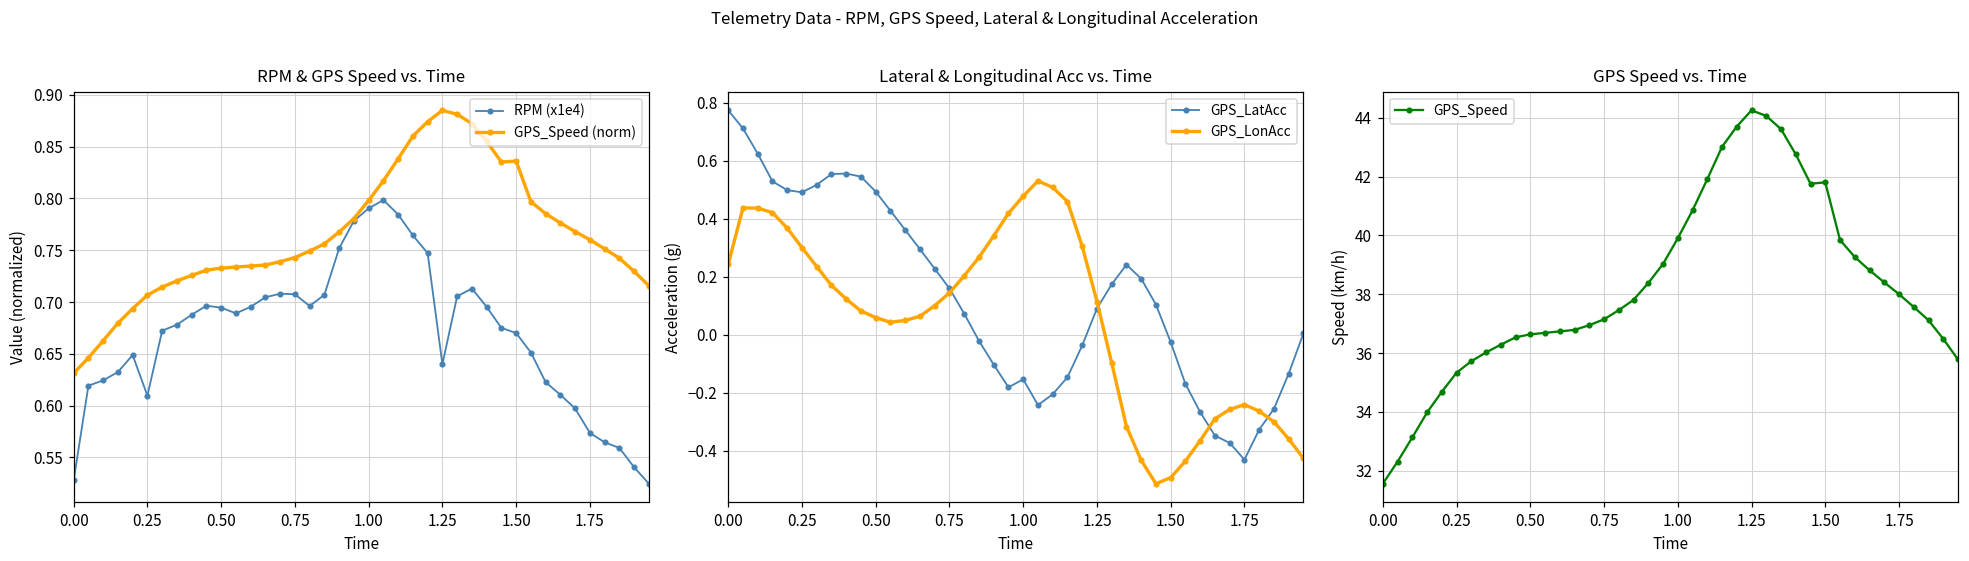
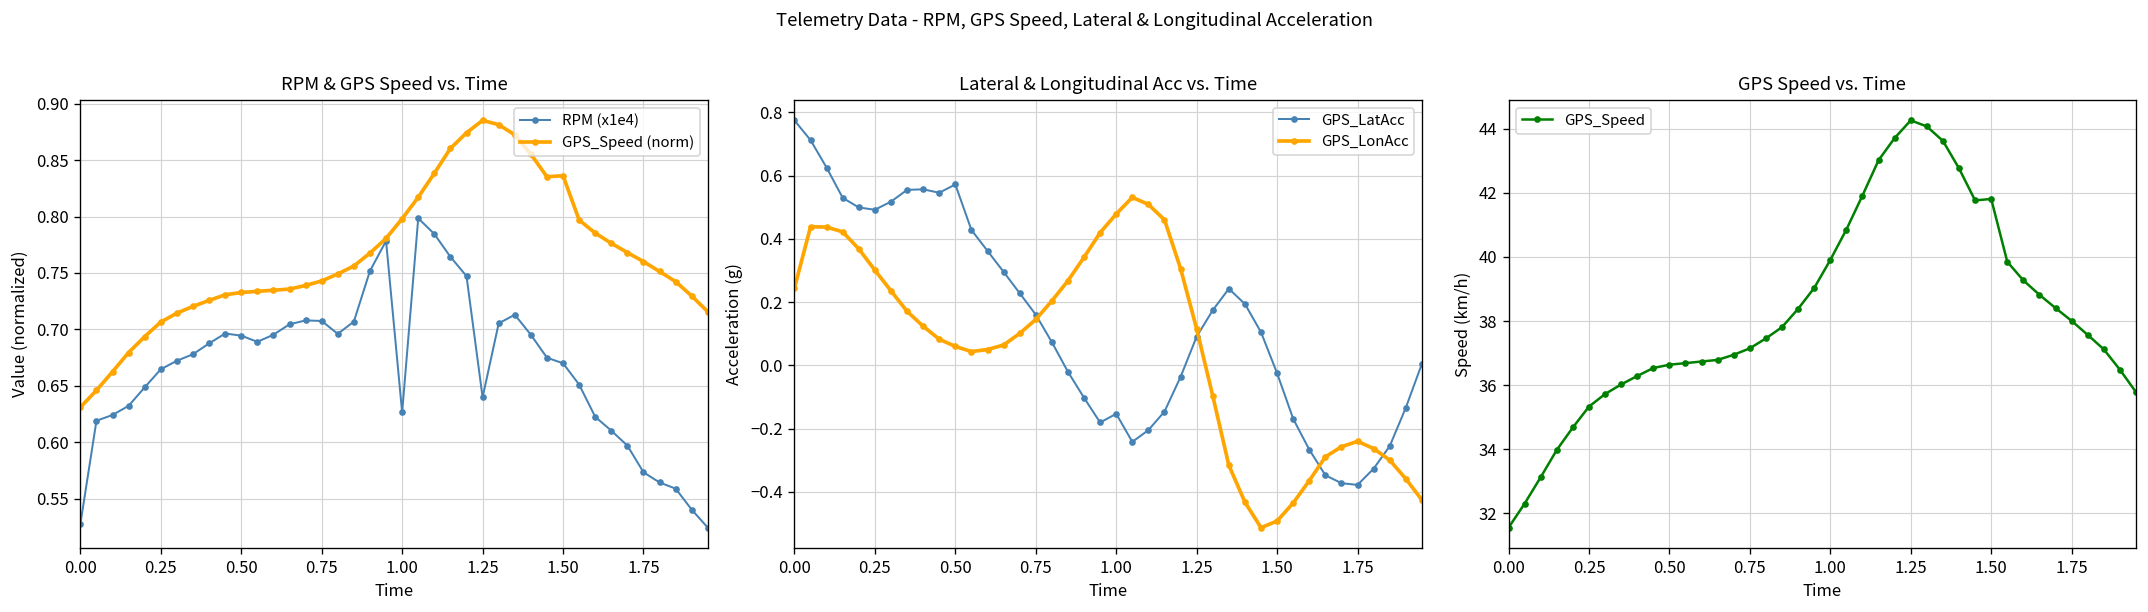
RPM & GPS Speed vs. Time, RPM (x1e4), 0.25: 0.61 -> 0.66
RPM & GPS Speed vs. Time, RPM (x1e4), 1.00: 0.79 -> 0.63
Lateral & Longitudinal Acc vs. Time, GPS_LatAcc, 0.50: 0.49 -> 0.57
Lateral & Longitudinal Acc vs. Time, GPS_LatAcc, 1.75: -0.43 -> -0.38
